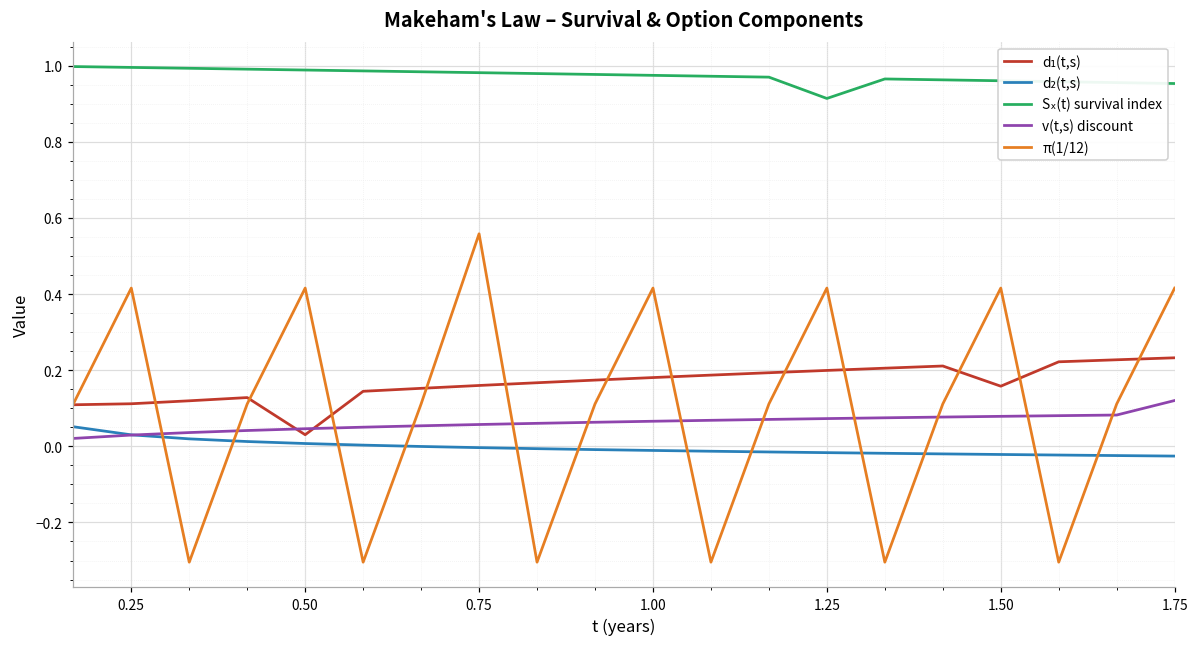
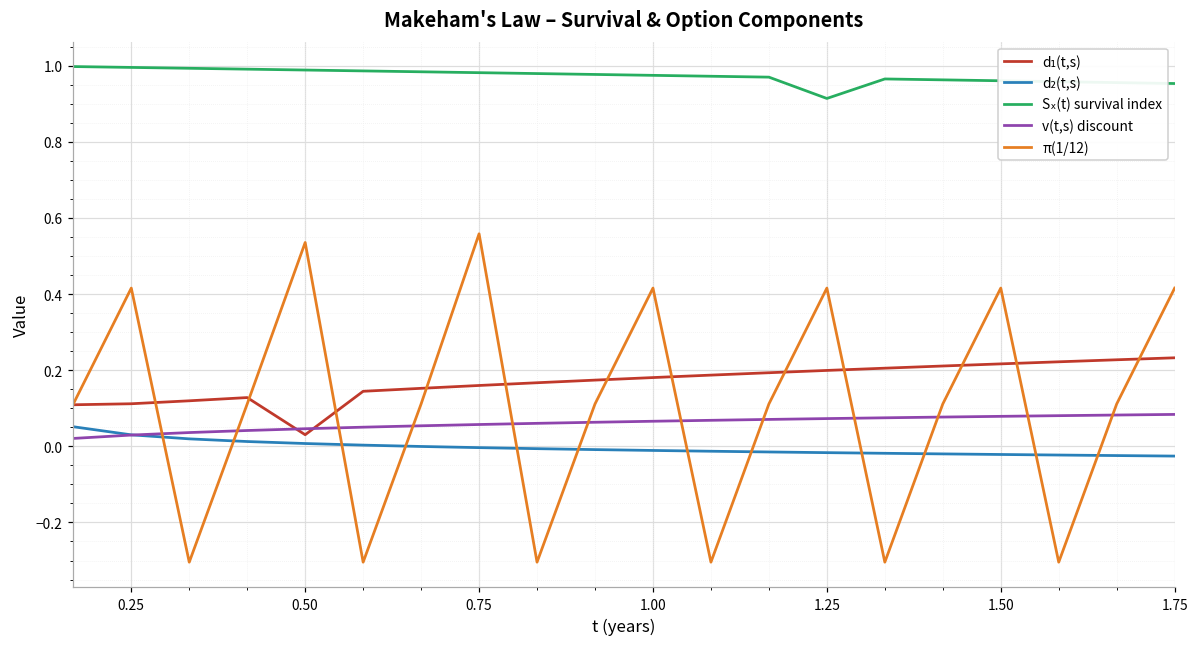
π(1/12), 0.50: 0.42 -> 0.54
d₁(t,s), 1.50: 0.16 -> 0.22
v(t,s) discount, 1.75: 0.12 -> 0.08
